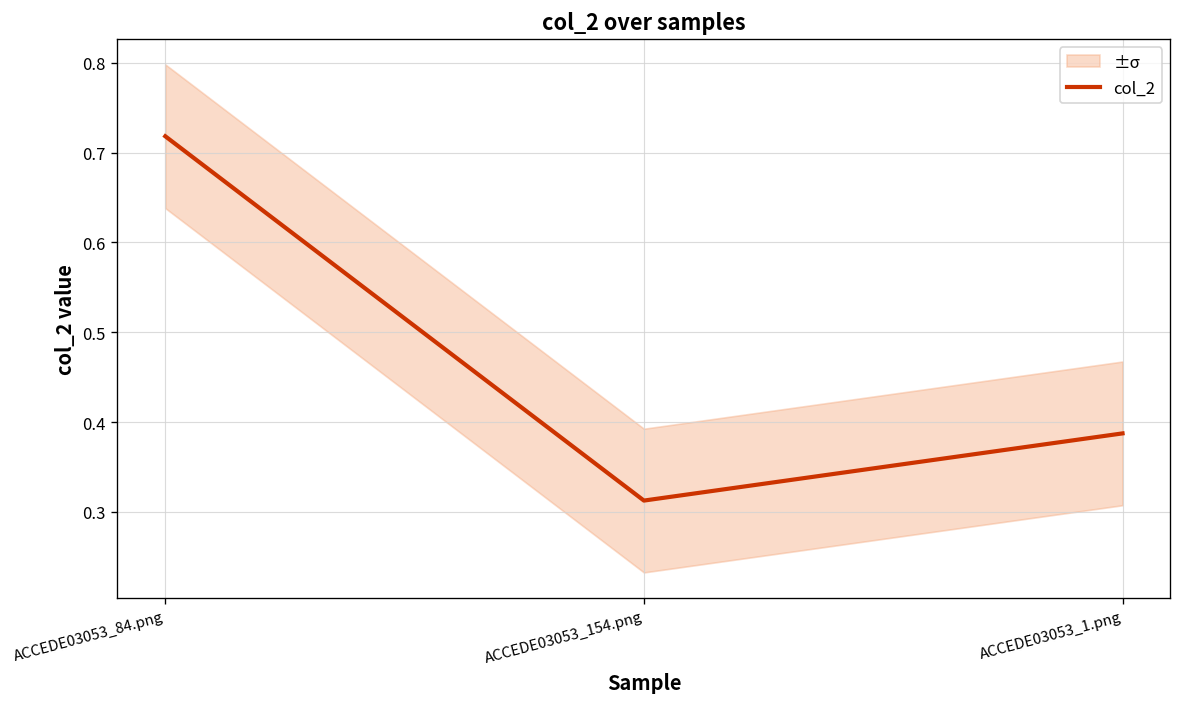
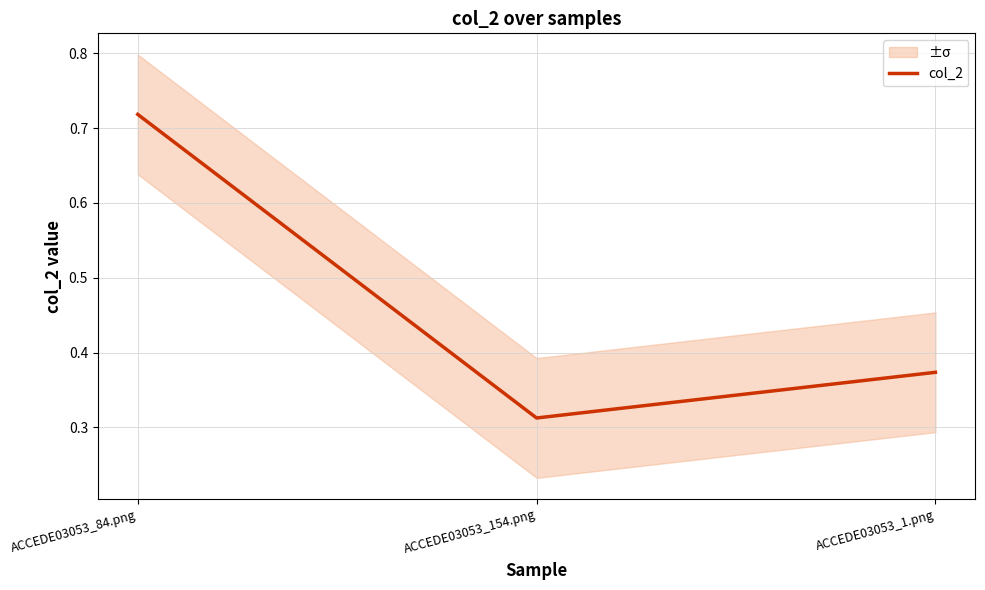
col_2, ACCEDE03053_1.png: 0.39 -> 0.37
